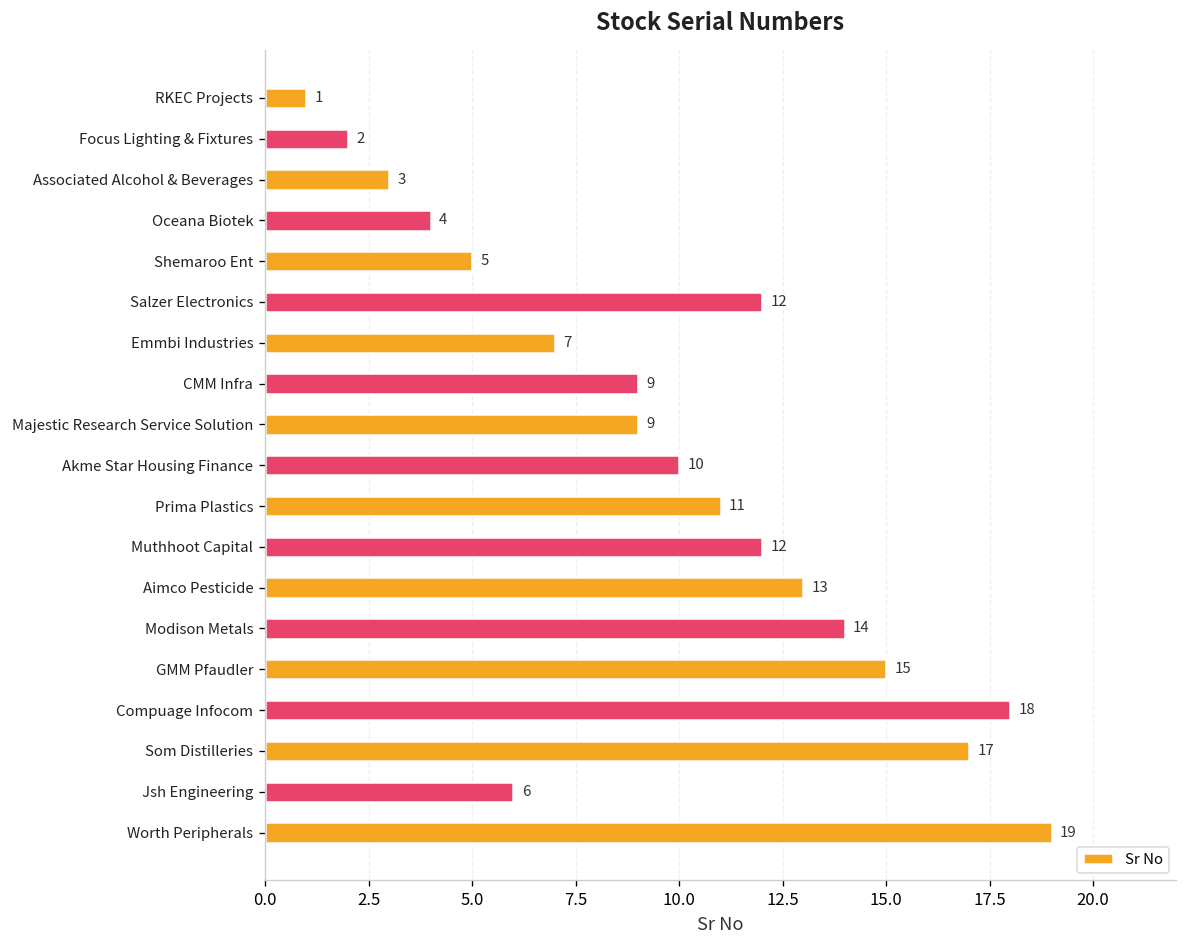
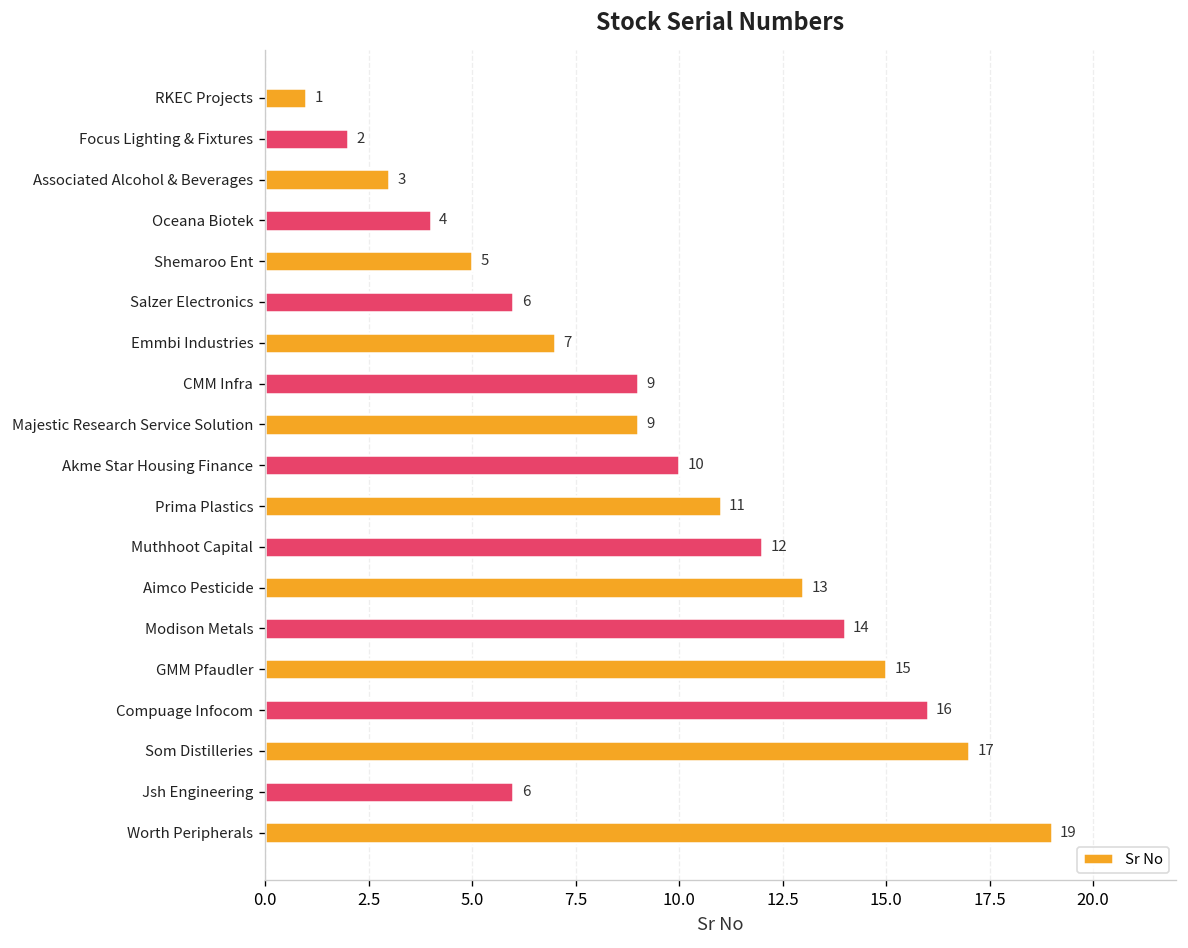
Salzer Electronics: 12 -> 6
Compuage Infocom: 18 -> 16
